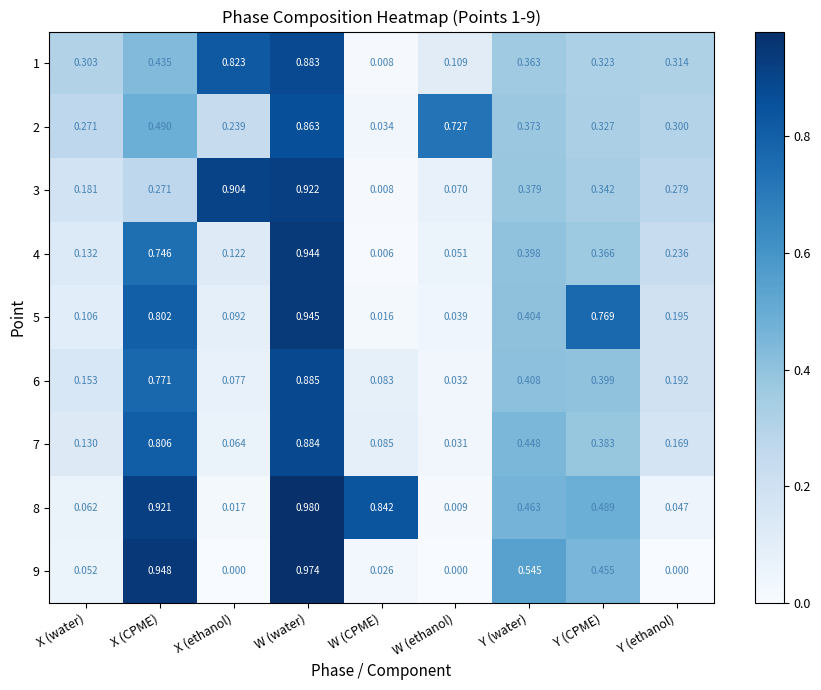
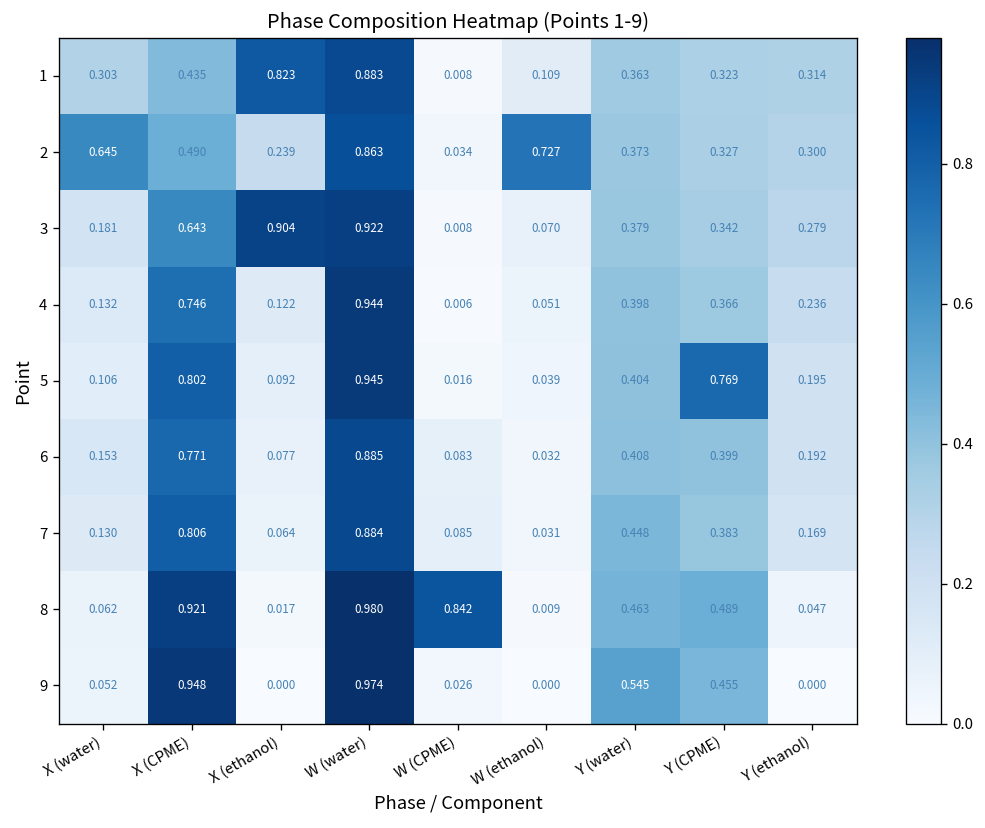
2, X (water): 0.271 -> 0.645
3, X (CPME): 0.271 -> 0.643
